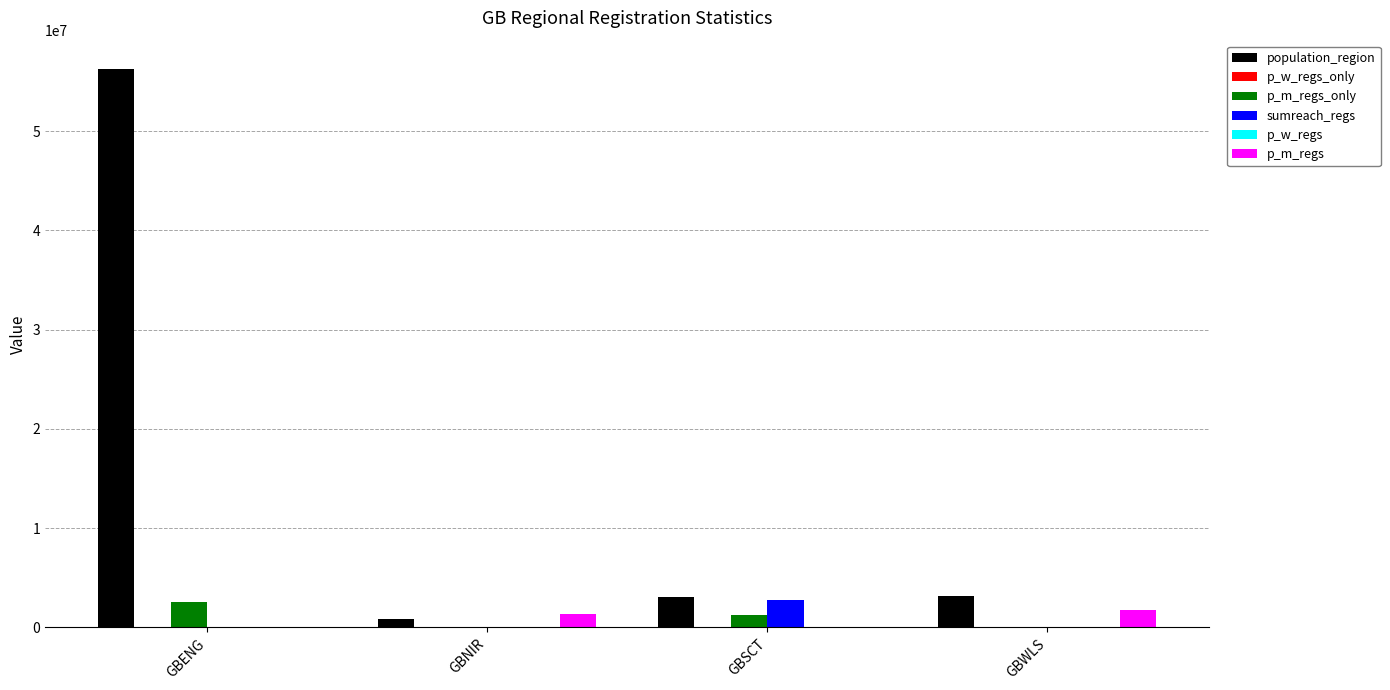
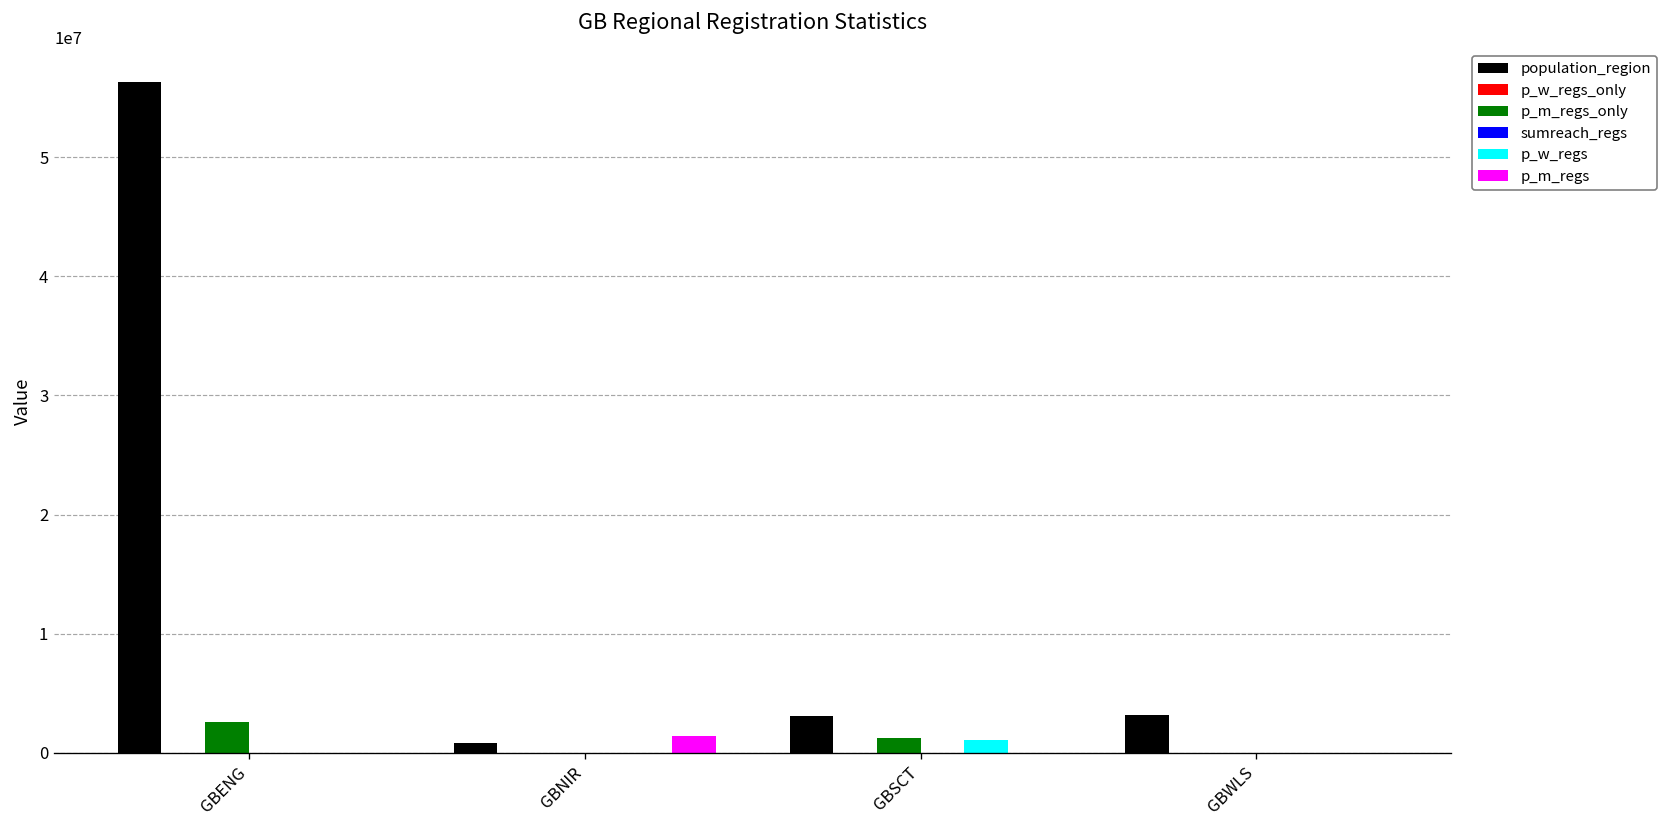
sumreach_regs, GBSCT: 3000000 -> 0
p_w_regs, GBSCT: 0 -> 1000000
p_m_regs, GBWLS: 2000000 -> 0
